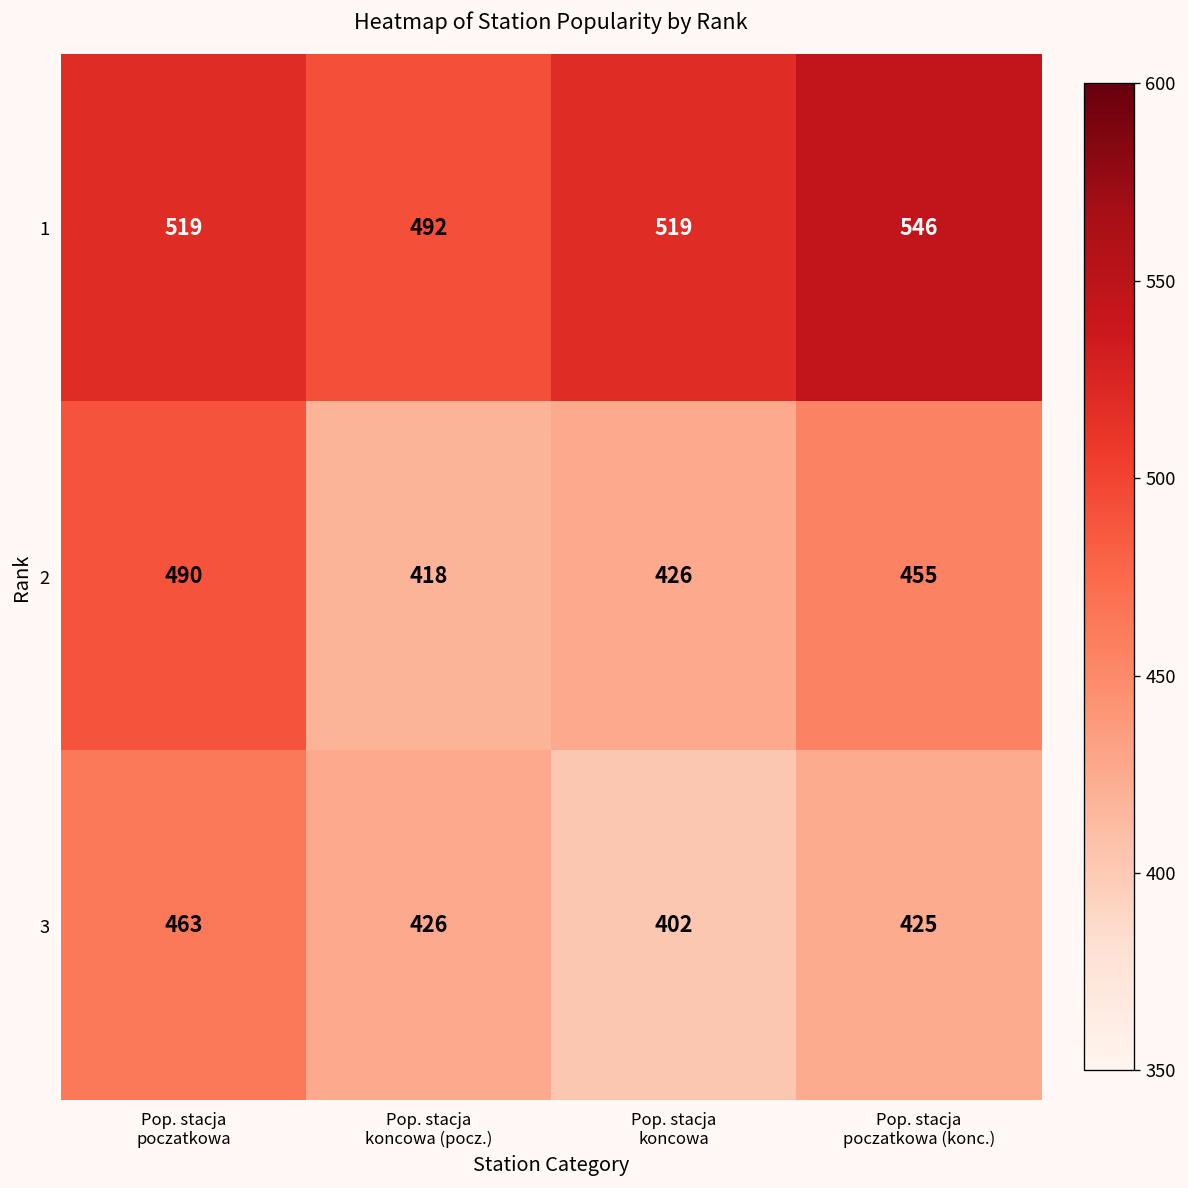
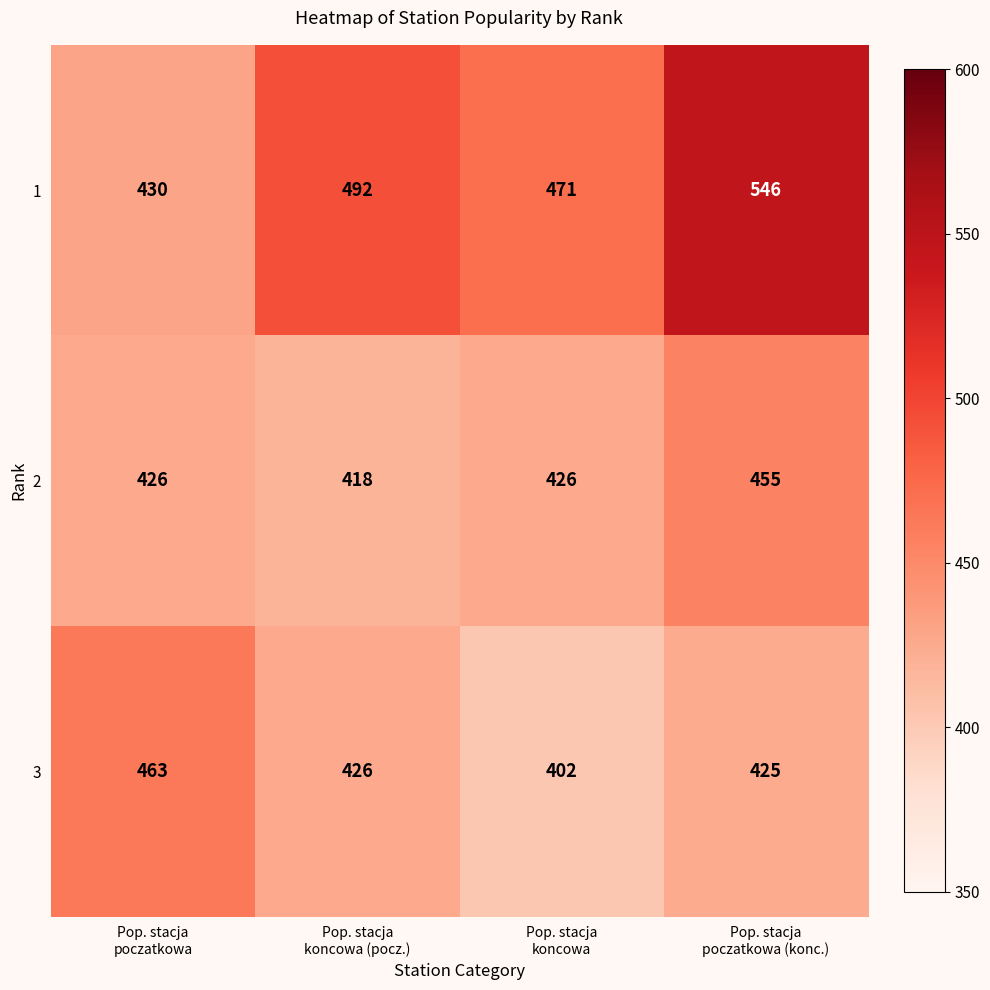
1, Pop. stacja poczatkowa: 519 -> 430
1, Pop. stacja koncowa: 519 -> 471
2, Pop. stacja poczatkowa: 490 -> 426
